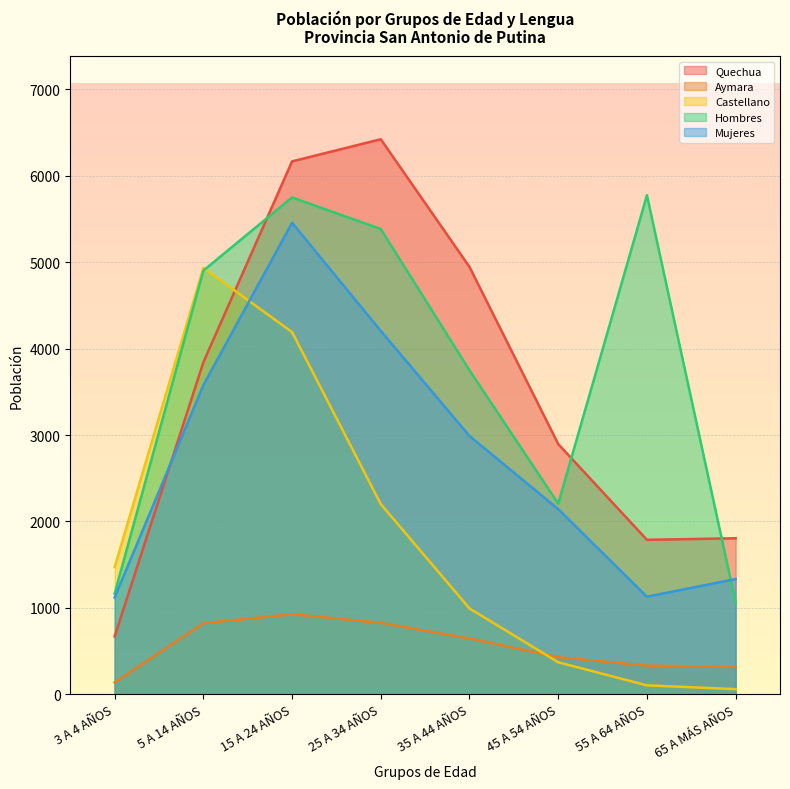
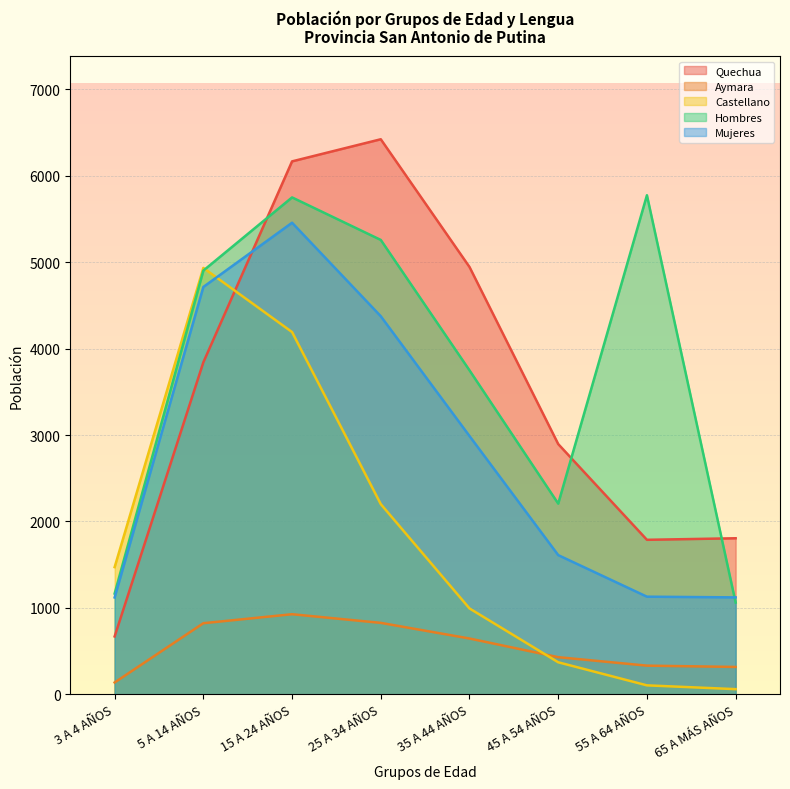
Mujeres, 5 A 14 AÑOS: 3600 -> 4700
Hombres, 25 A 34 AÑOS: 5400 -> 5300
Mujeres, 25 A 34 AÑOS: 4200 -> 4400
Mujeres, 45 A 54 AÑOS: 2100 -> 1600
Mujeres, 65 A MÁS AÑOS: 1300 -> 1100
